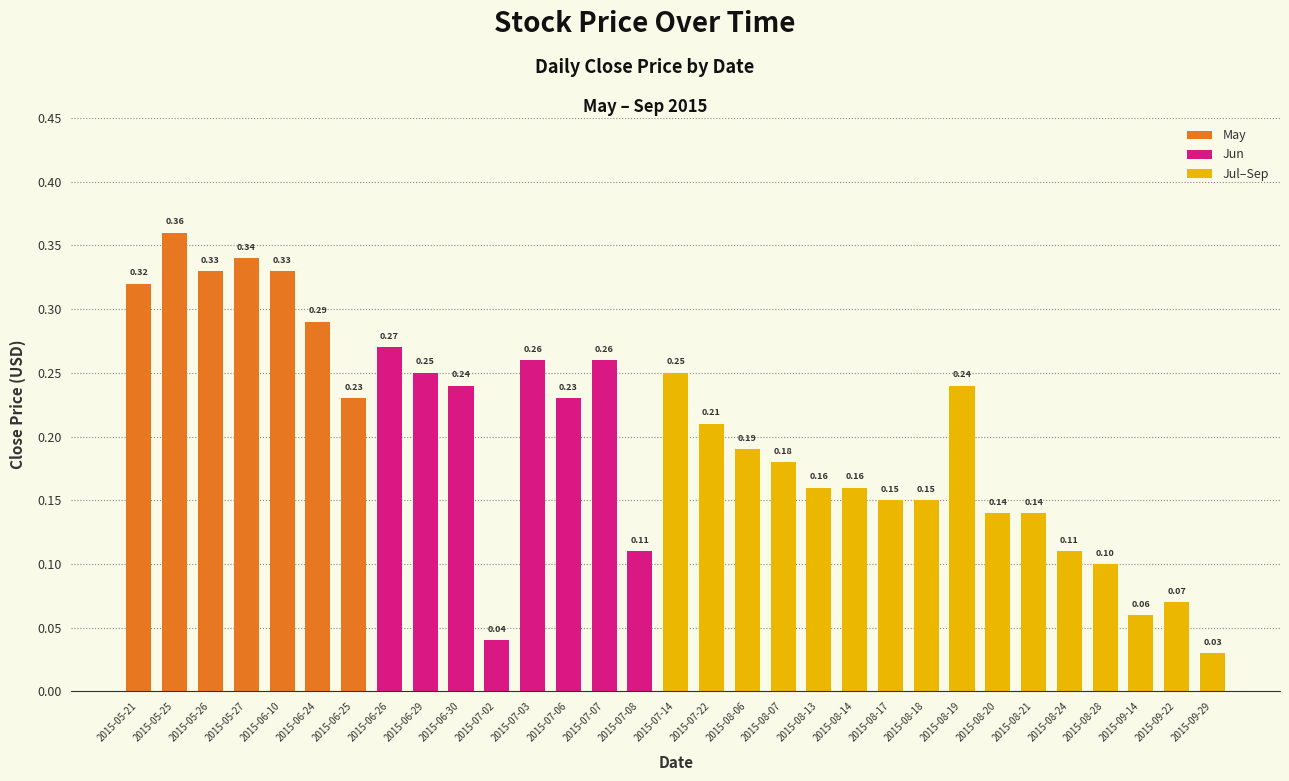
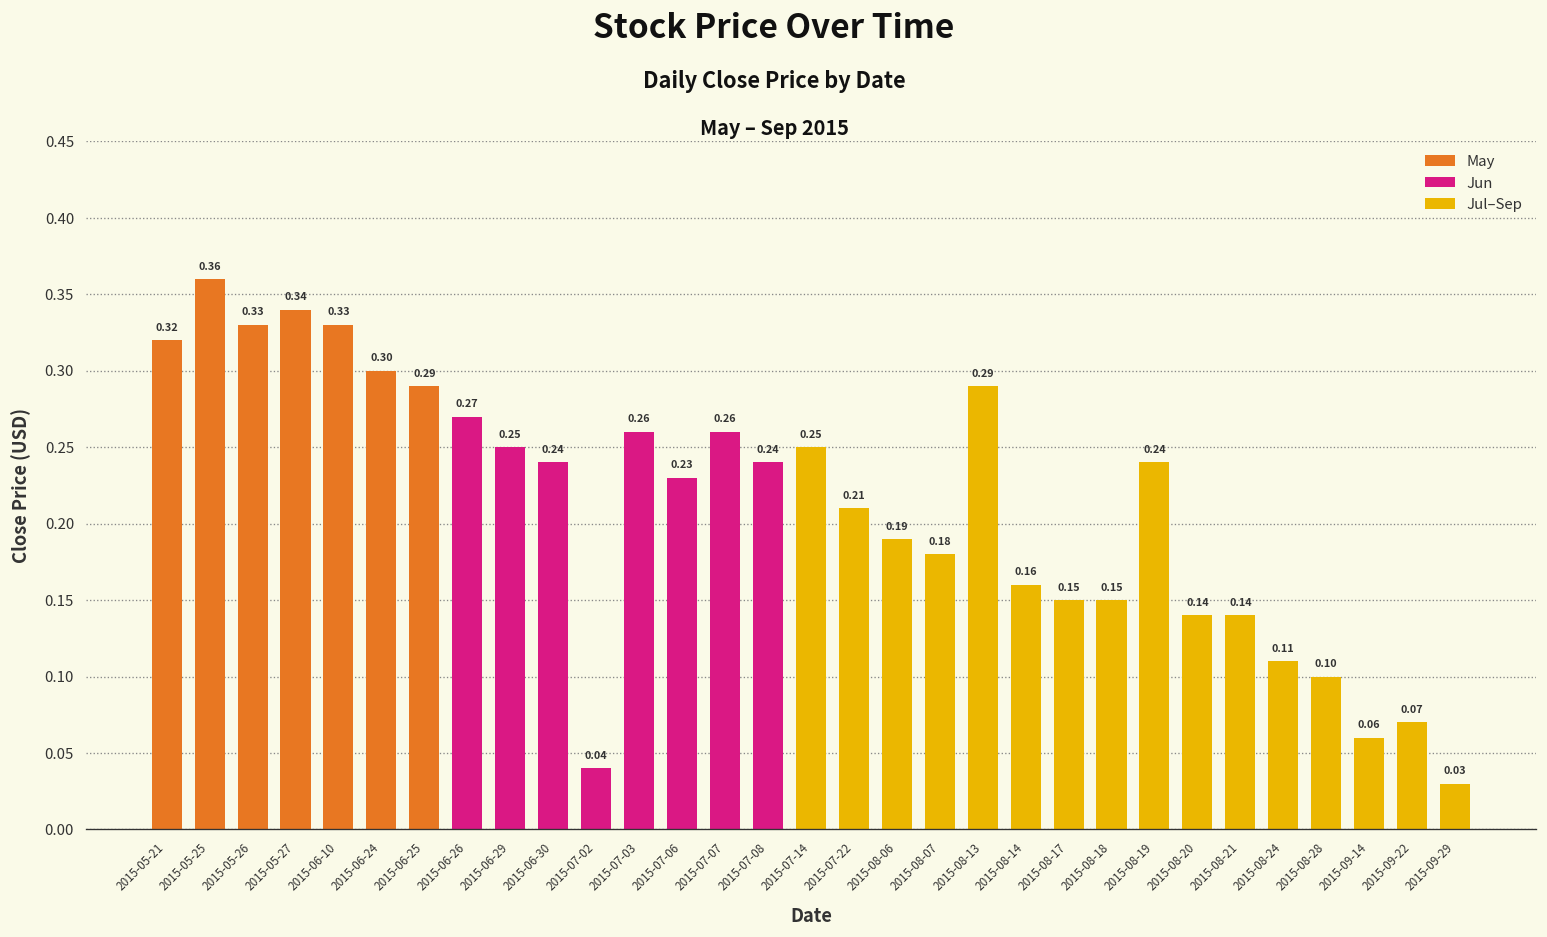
2015-06-24: 0.29 -> 0.30
2015-06-25: 0.23 -> 0.29
2015-07-08: 0.11 -> 0.24
2015-08-13: 0.16 -> 0.29
